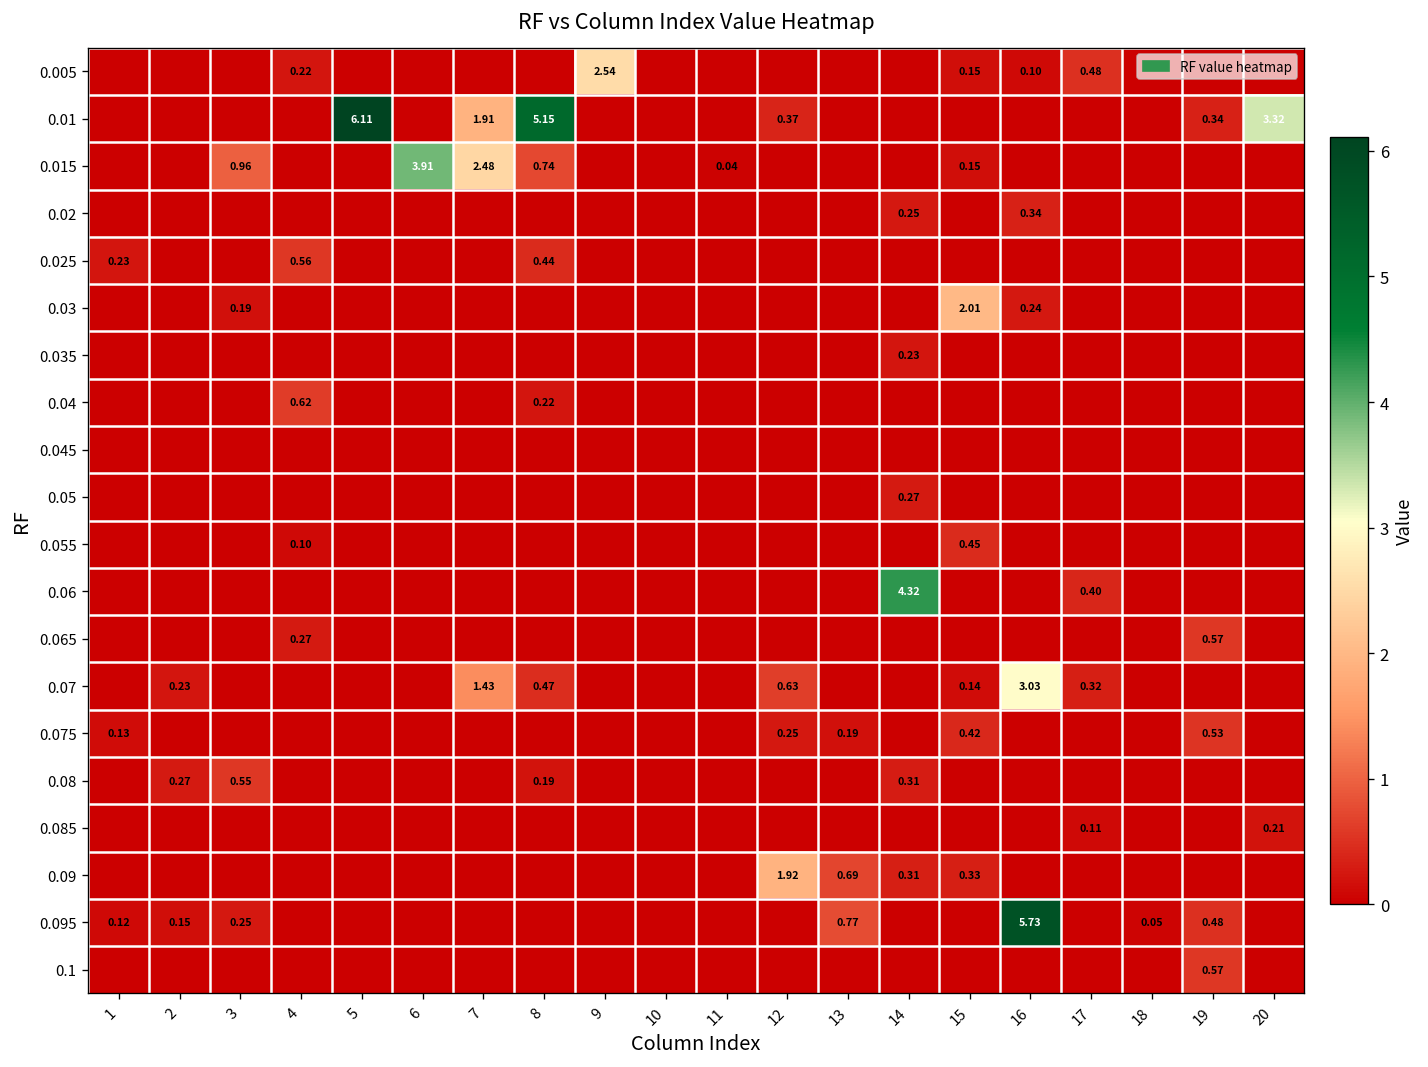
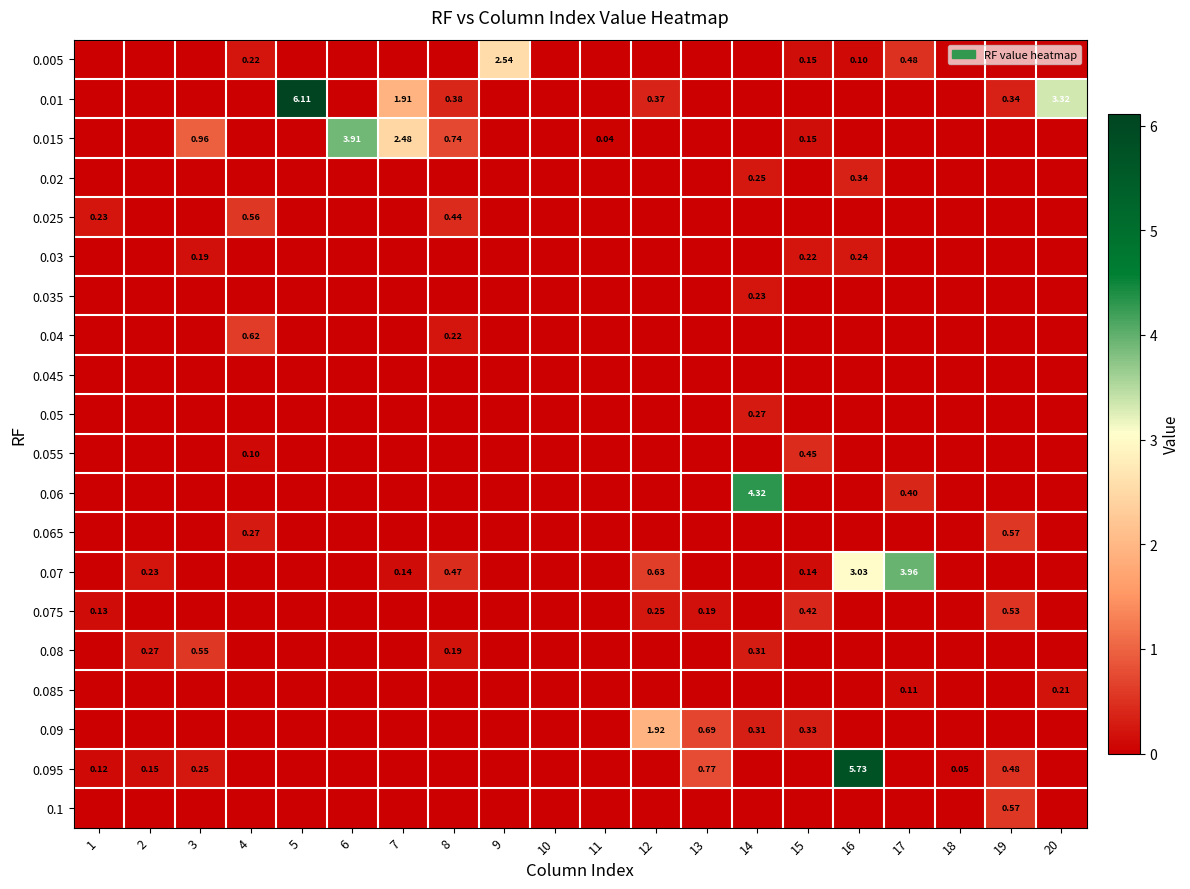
0.01, 8: 5.15 -> 0.38
0.03, 15: 2.01 -> 0.22
0.07, 7: 1.43 -> 0.14
0.07, 17: 0.32 -> 3.96
